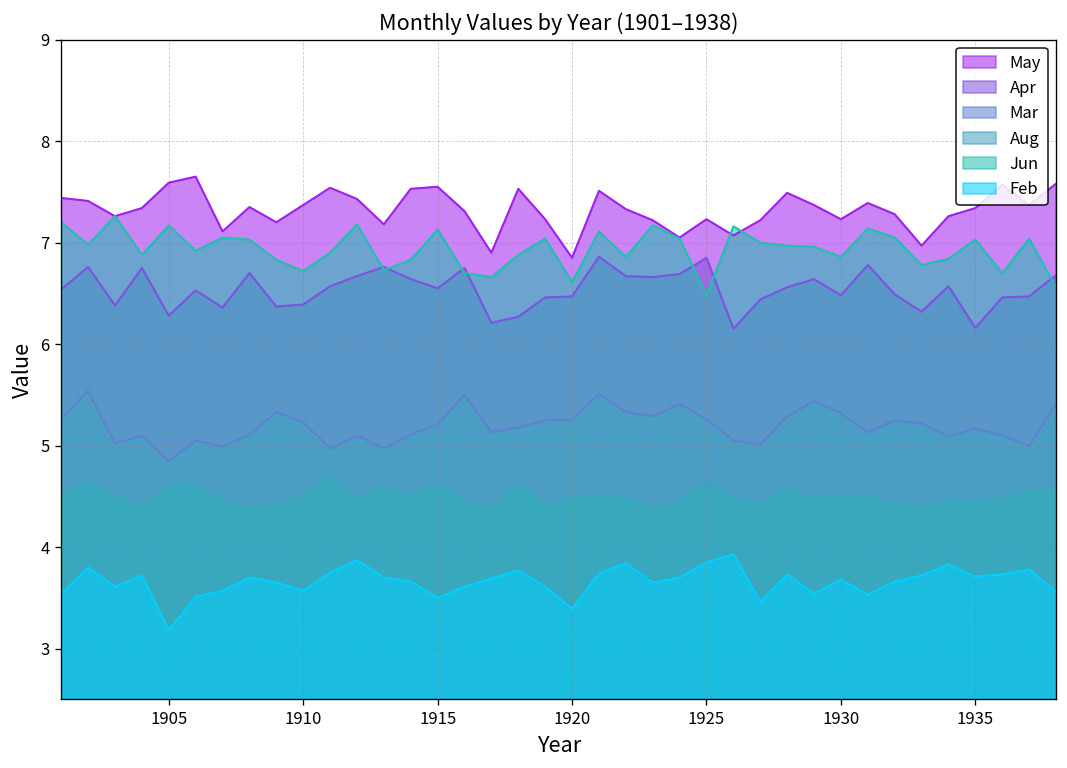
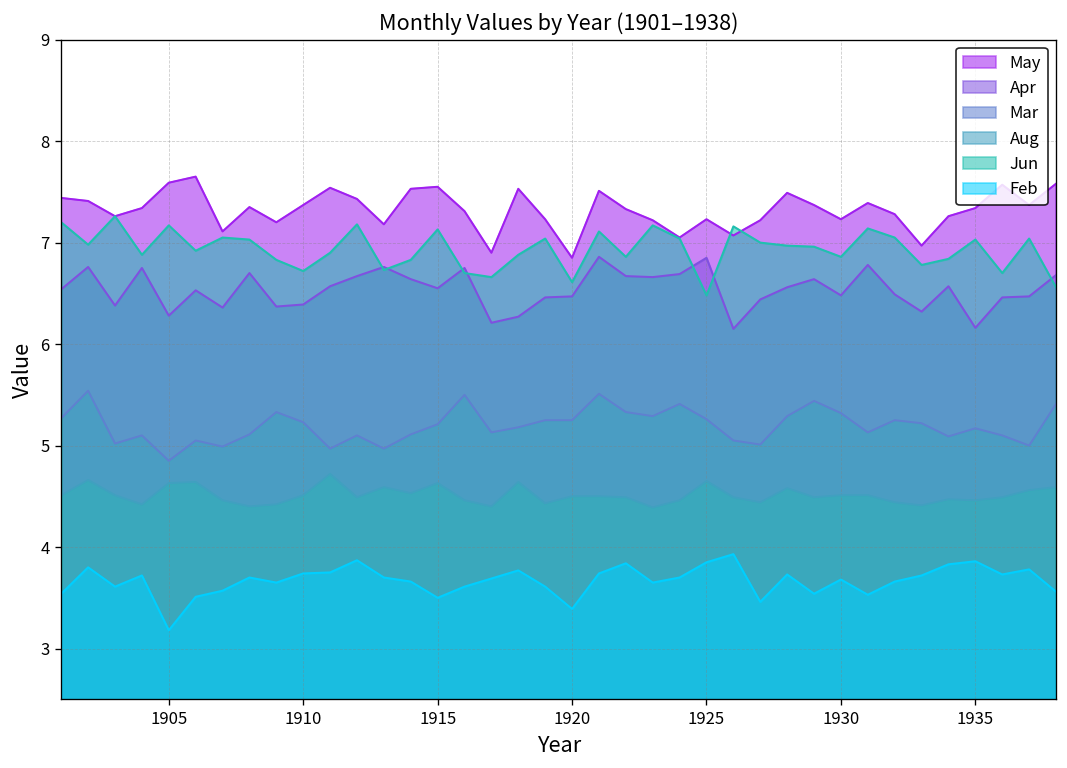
Feb, 1910: 3.6 -> 3.7
Feb, 1935: 3.7 -> 3.9
